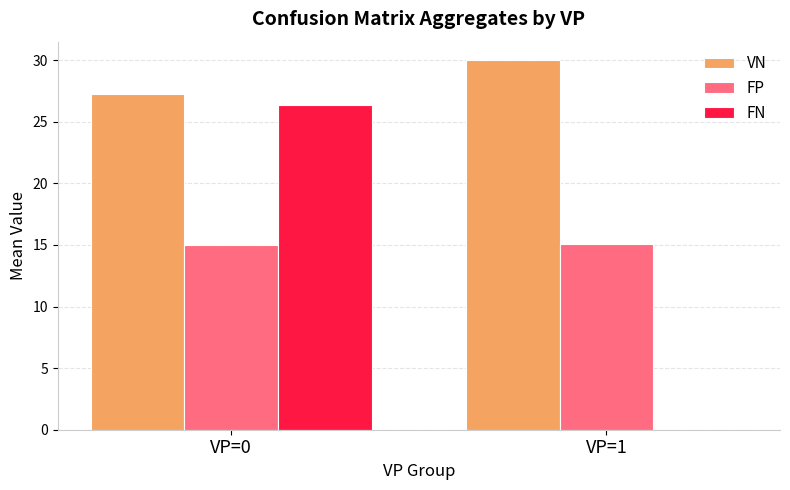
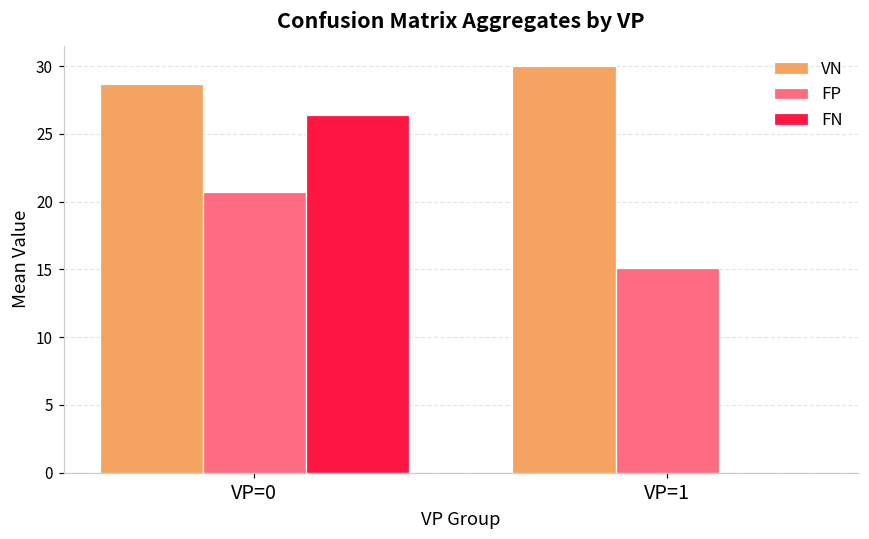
VN, VP=0: 27.3 -> 28.7
FP, VP=0: 15.0 -> 20.7
